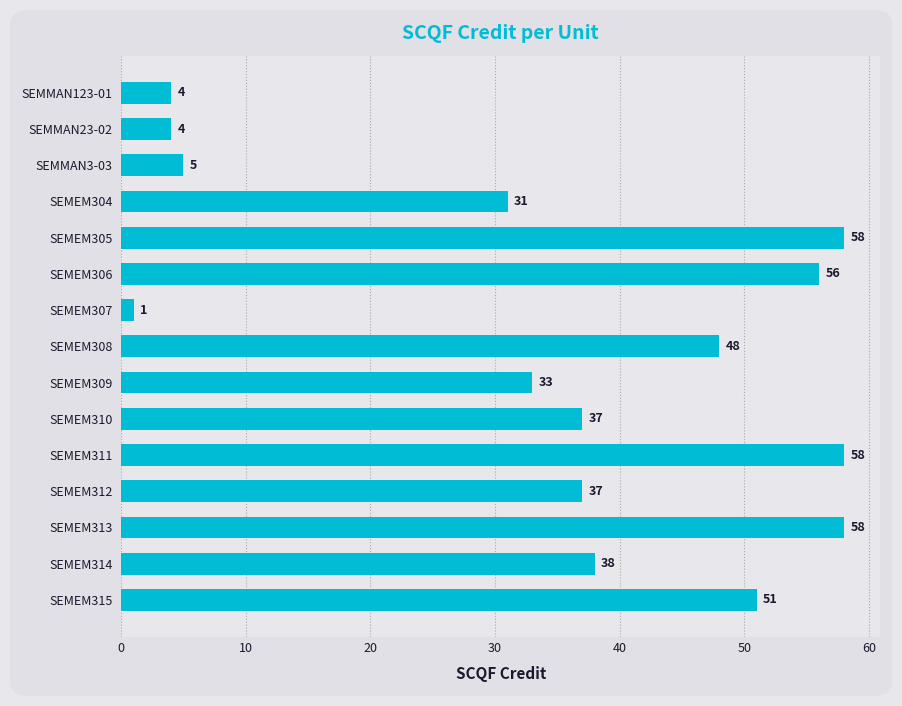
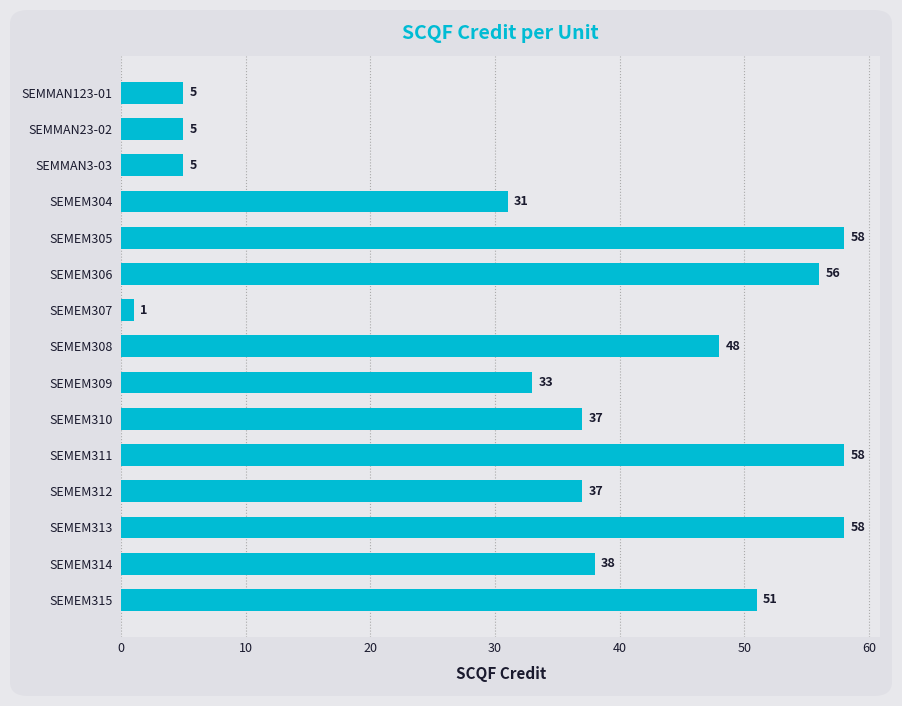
SEMMAN123-01: 4 -> 5
SEMMAN23-02: 4 -> 5
